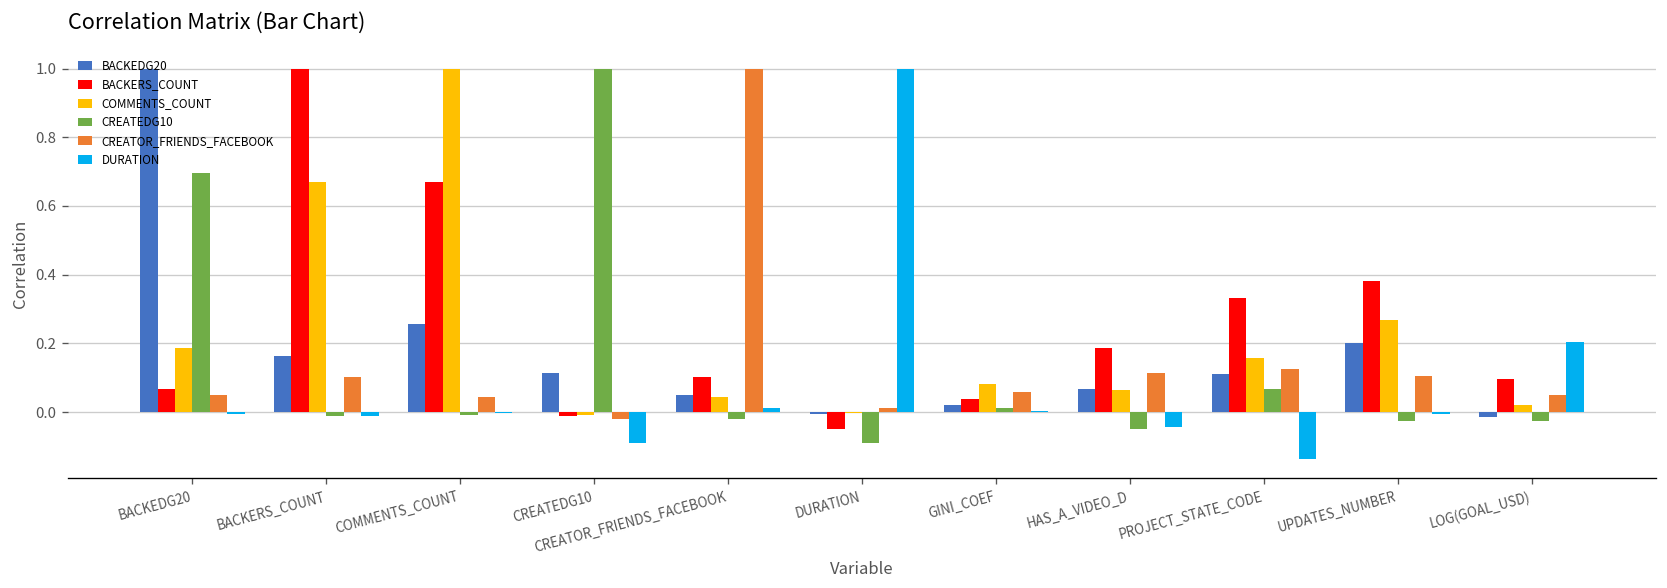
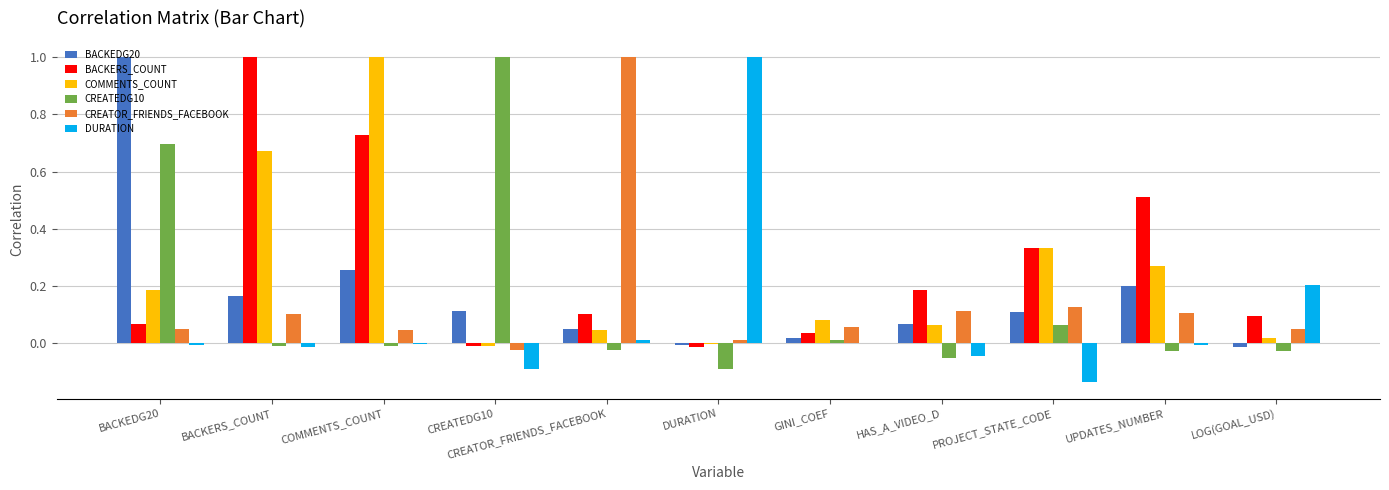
BACKERS_COUNT, COMMENTS_COUNT: 0.67 -> 0.73
BACKERS_COUNT, DURATION: -0.05 -> -0.01
COMMENTS_COUNT, PROJECT_STATE_CODE: 0.16 -> 0.33
BACKERS_COUNT, UPDATES_NUMBER: 0.38 -> 0.51
